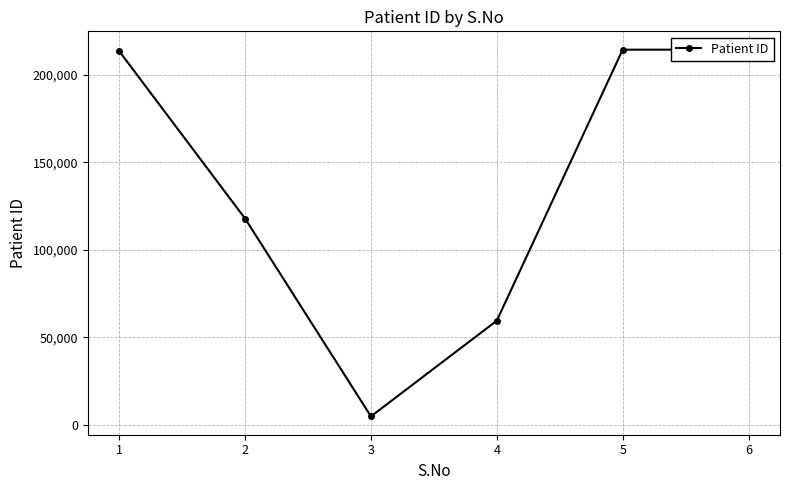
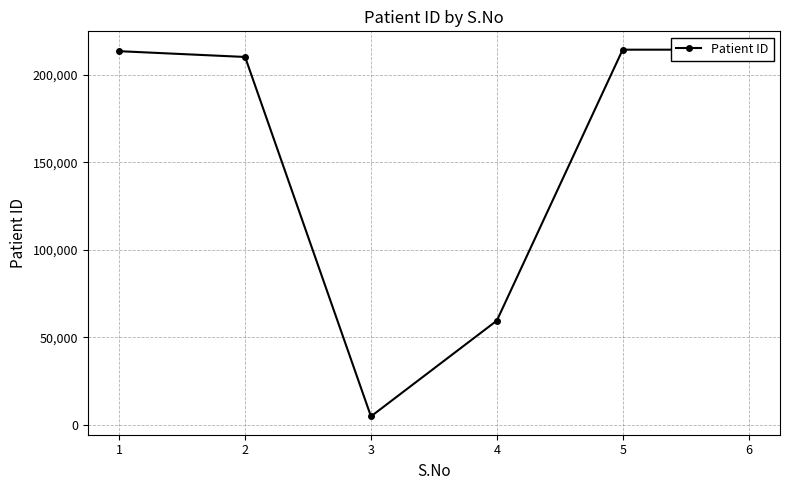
2: 118,000 -> 210,000
